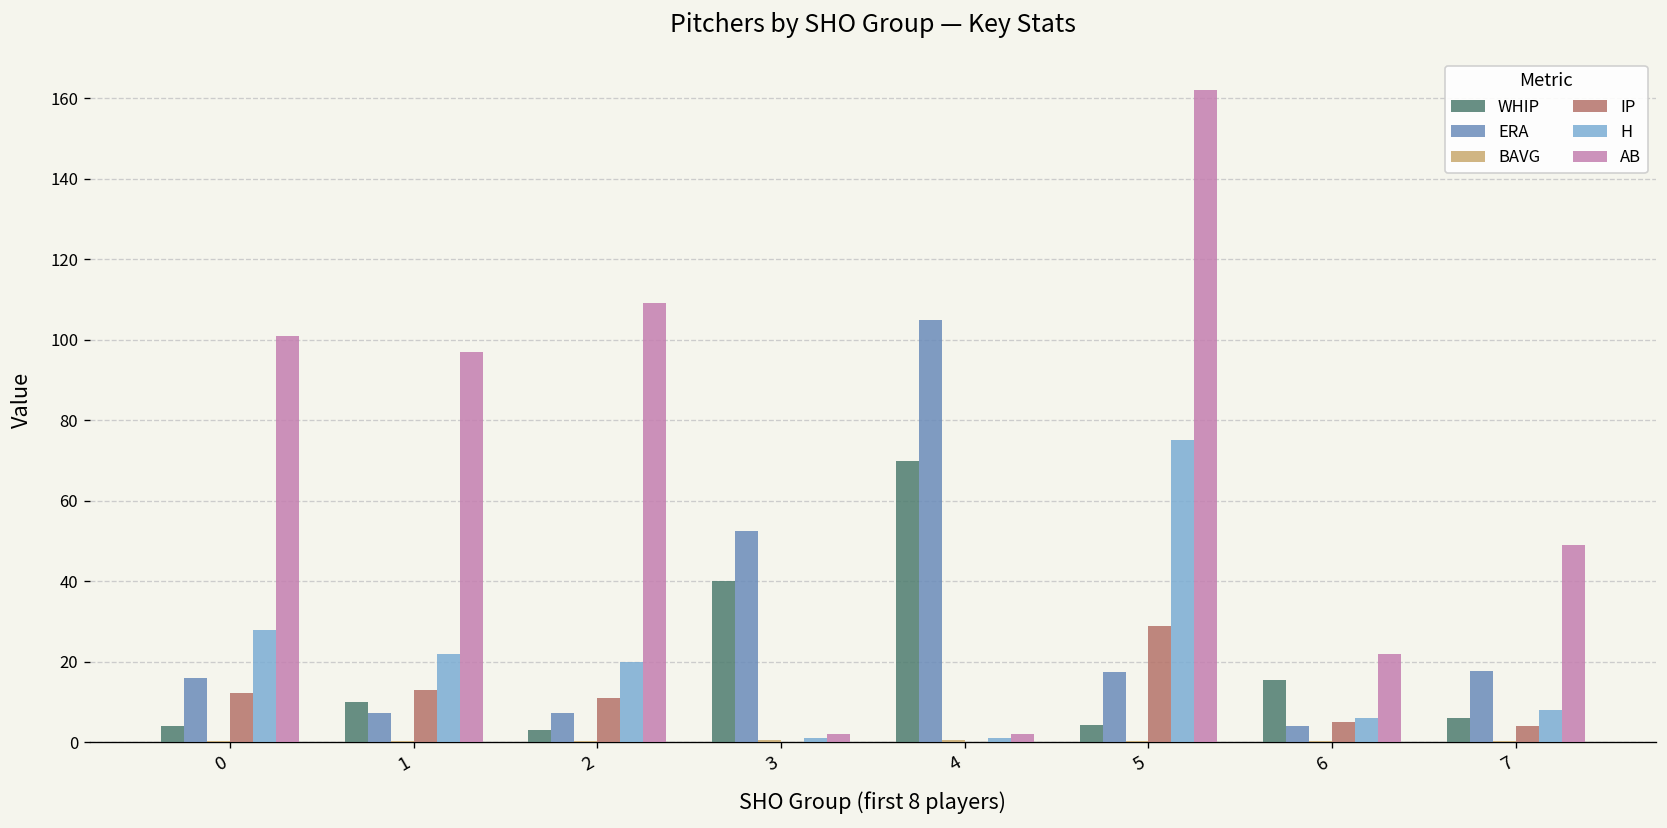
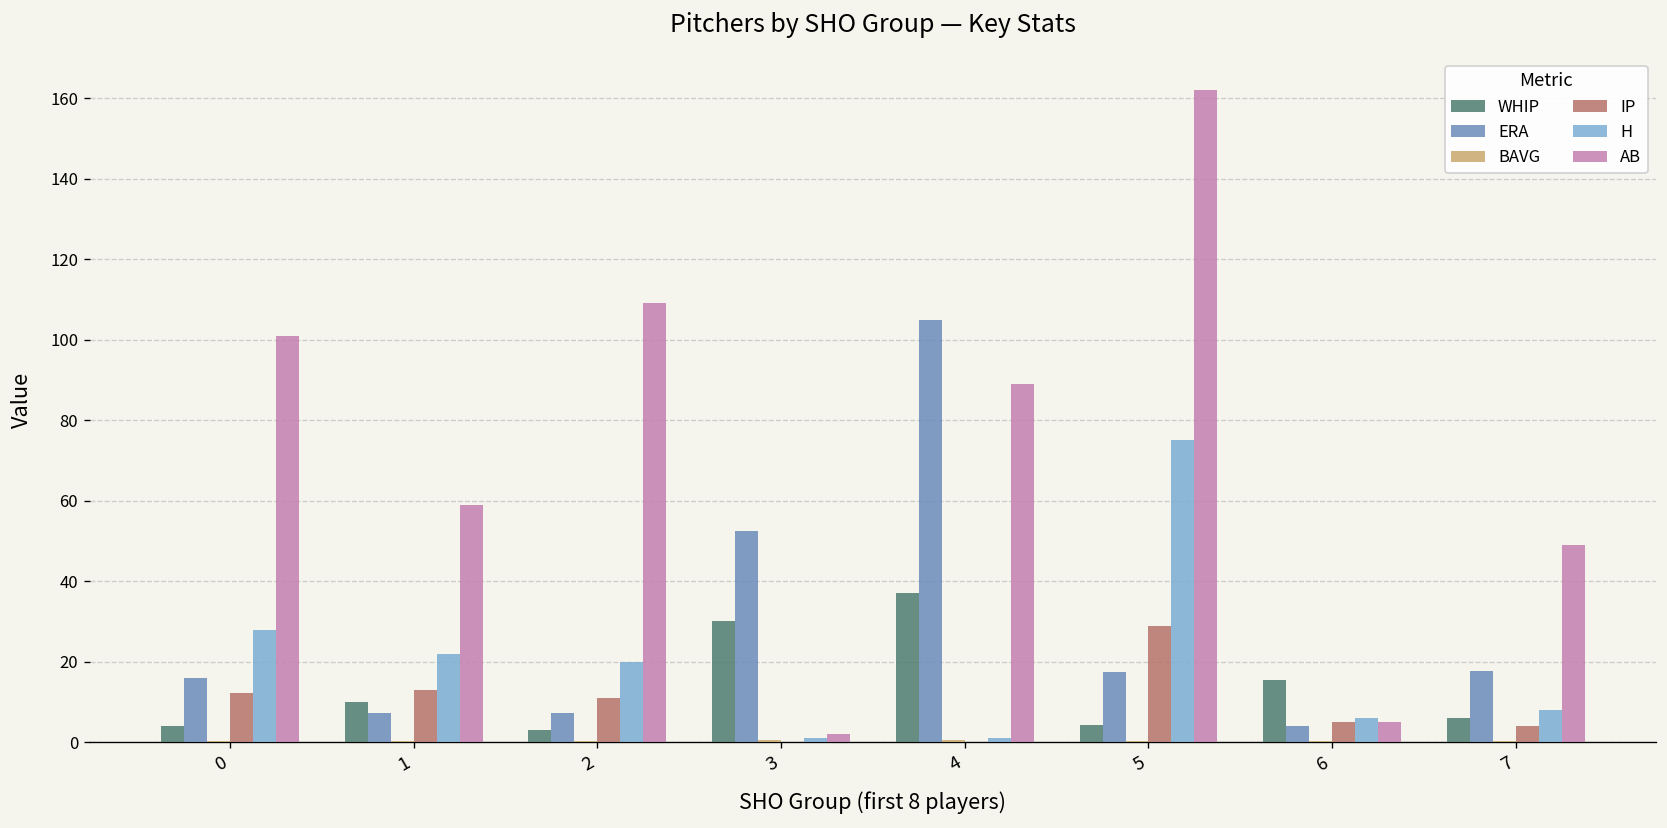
AB, 1: 97 -> 59
WHIP, 3: 40 -> 30
WHIP, 4: 70 -> 37
AB, 4: 2 -> 89
AB, 6: 22 -> 5
